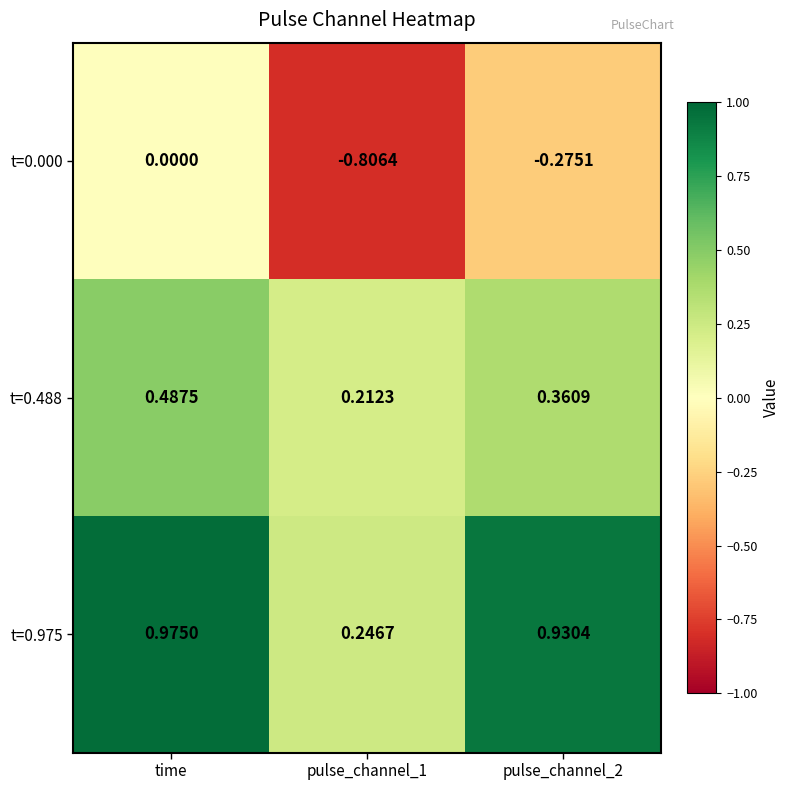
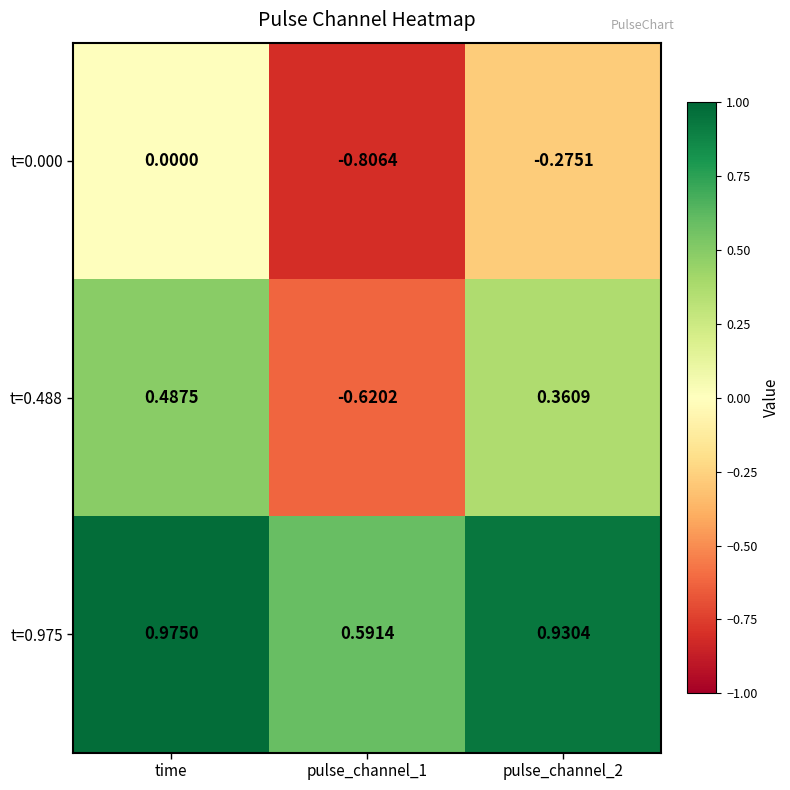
t=0.488, pulse_channel_1: 0.2123 -> -0.6202
t=0.975, pulse_channel_1: 0.2467 -> 0.5914
